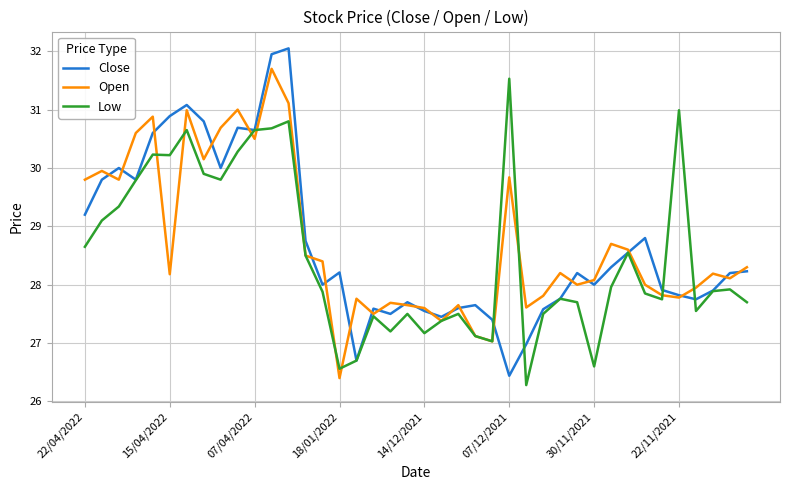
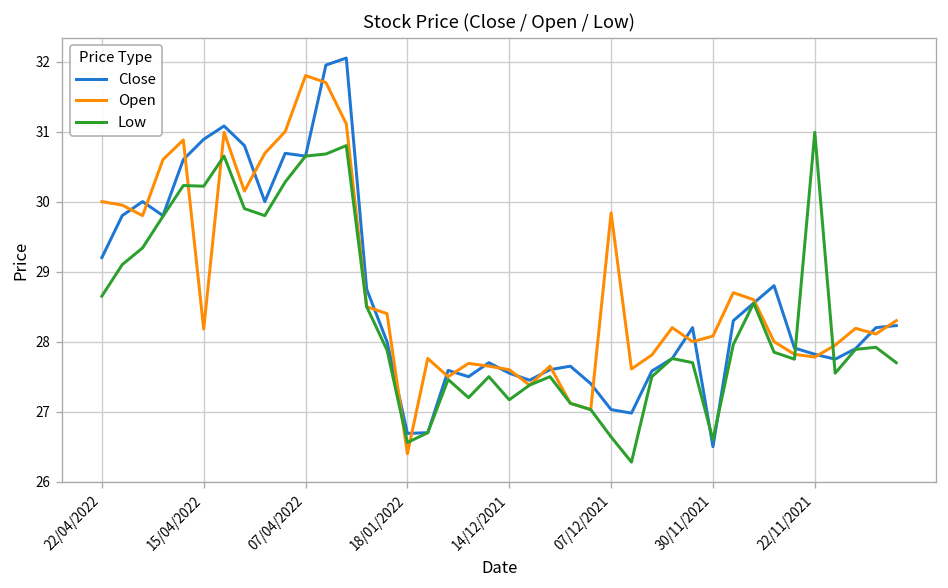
Open, 22/04/2022: 29.8 -> 30.0
Open, 07/04/2022: 30.5 -> 31.8
Close, 18/01/2022: 28.2 -> 26.7
Close, 07/12/2021: 26.4 -> 27.0
Low, 07/12/2021: 31.5 -> 26.6
Close, 30/11/2021: 28.0 -> 26.5
